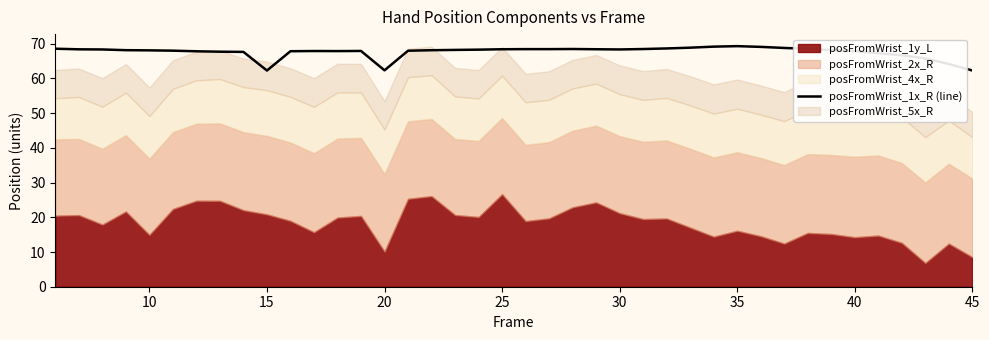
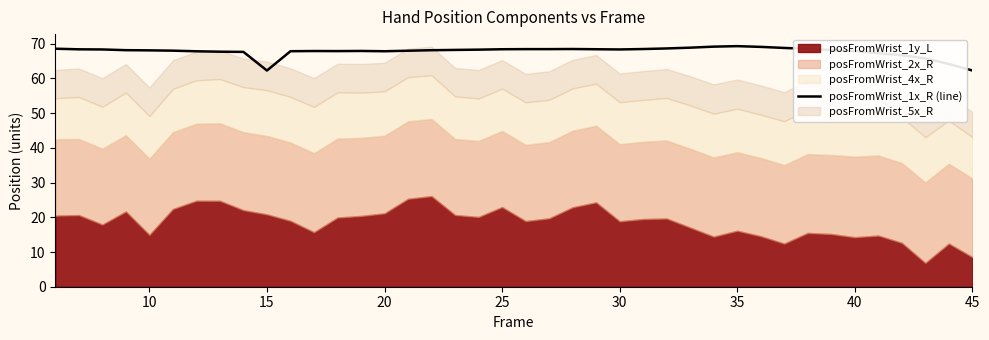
posFromWrist_1x_R (line), 20: 62 -> 68
posFromWrist_1y_L, 20: 10 -> 21
posFromWrist_1y_L, 25: 27 -> 23
posFromWrist_1y_L, 30: 21 -> 19
